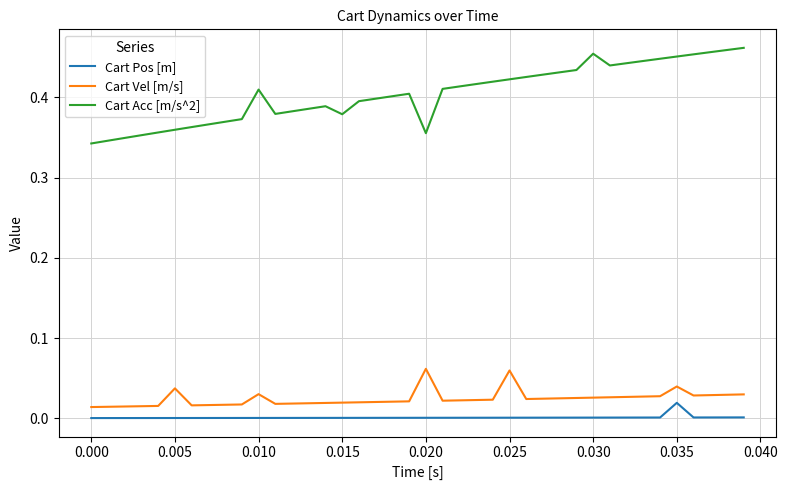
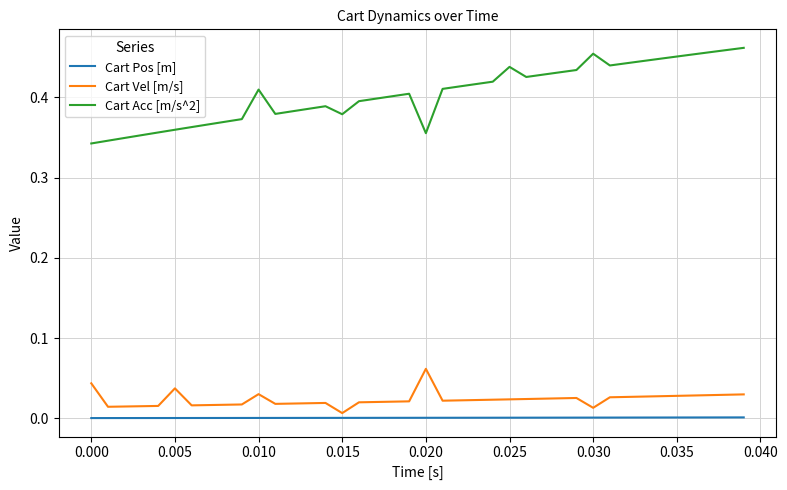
Cart Vel [m/s], 0.000: 0.01 -> 0.04
Cart Vel [m/s], 0.015: 0.02 -> 0.01
Cart Vel [m/s], 0.025: 0.06 -> 0.02
Cart Acc [m/s^2], 0.025: 0.42 -> 0.44
Cart Vel [m/s], 0.030: 0.03 -> 0.01
Cart Pos [m], 0.035: 0.02 -> 0.00
Cart Vel [m/s], 0.035: 0.04 -> 0.03
